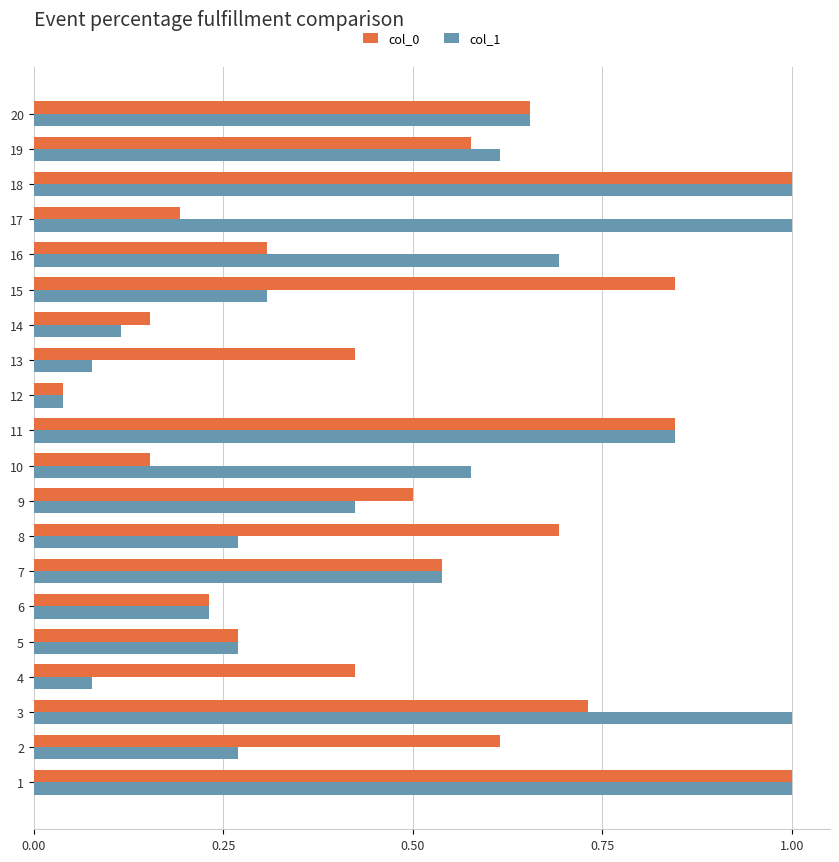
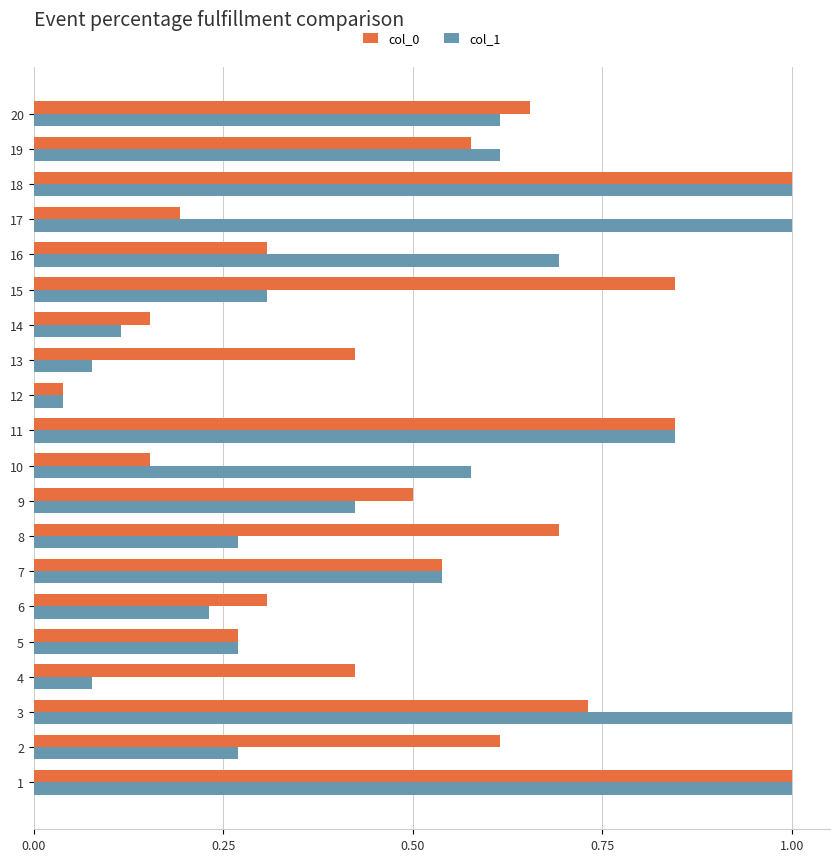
col_1, 20: 0.65 -> 0.62
col_0, 6: 0.23 -> 0.31
